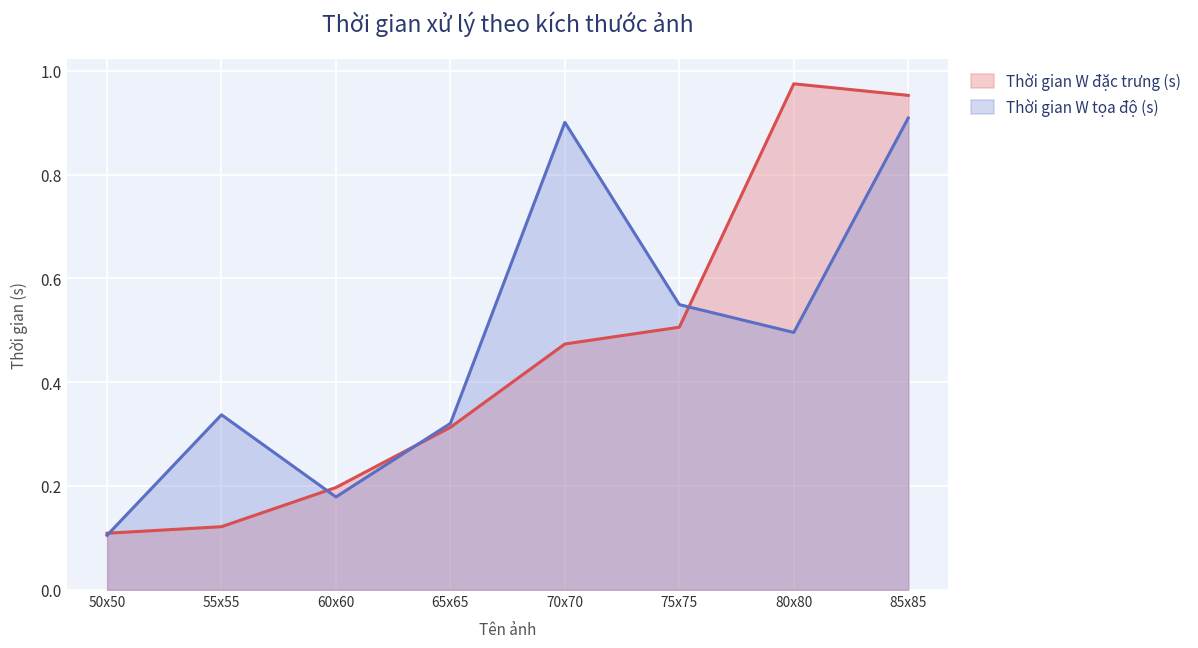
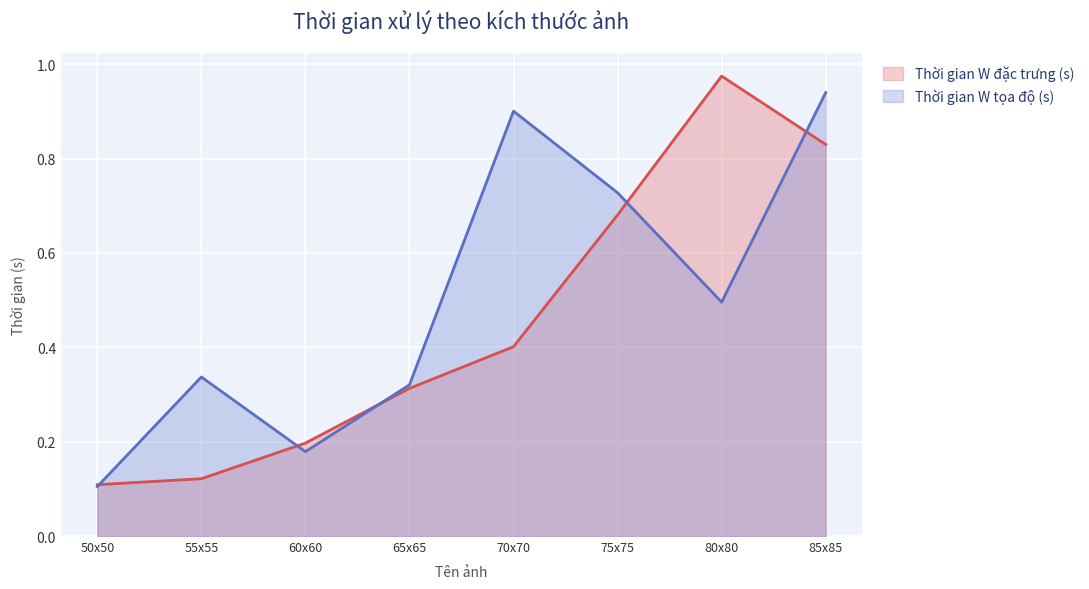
Thời gian W đặc trưng (s), 70x70: 0.47 -> 0.40
Thời gian W đặc trưng (s), 75x75: 0.51 -> 0.68
Thời gian W tọa độ (s), 75x75: 0.55 -> 0.73
Thời gian W đặc trưng (s), 85x85: 0.95 -> 0.83
Thời gian W tọa độ (s), 85x85: 0.91 -> 0.94
